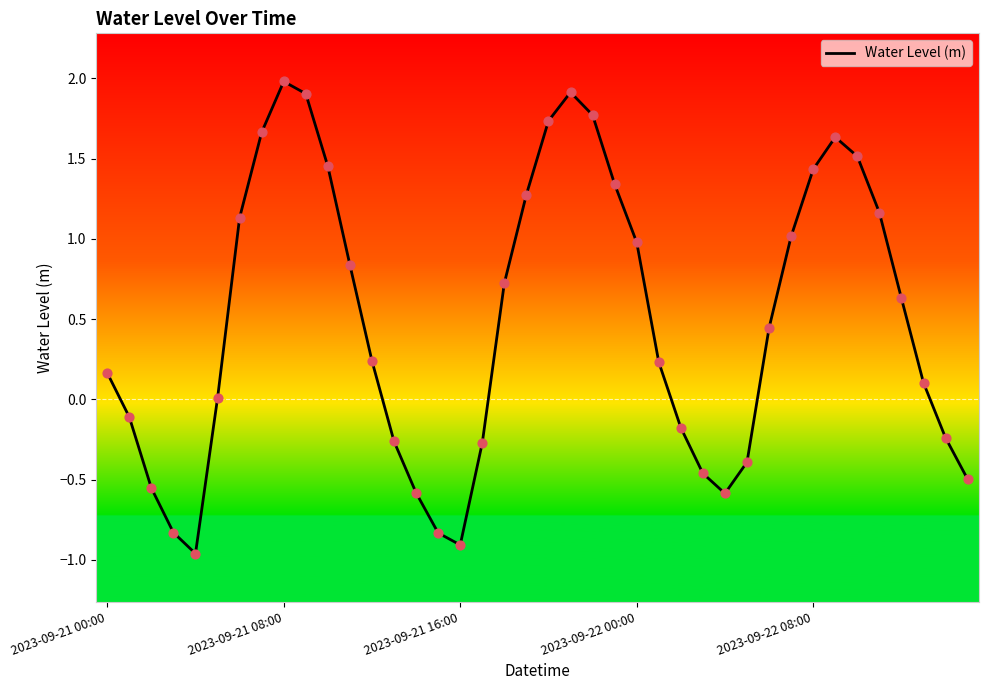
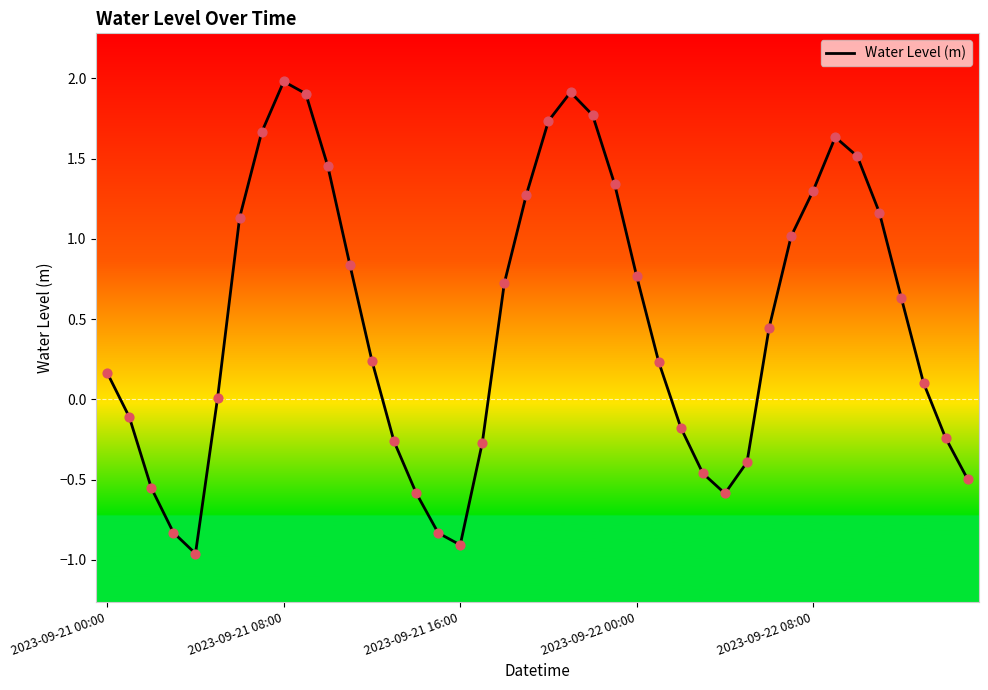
2023-09-22 00:00: 0.98 -> 0.77
2023-09-22 08:00: 1.43 -> 1.30
